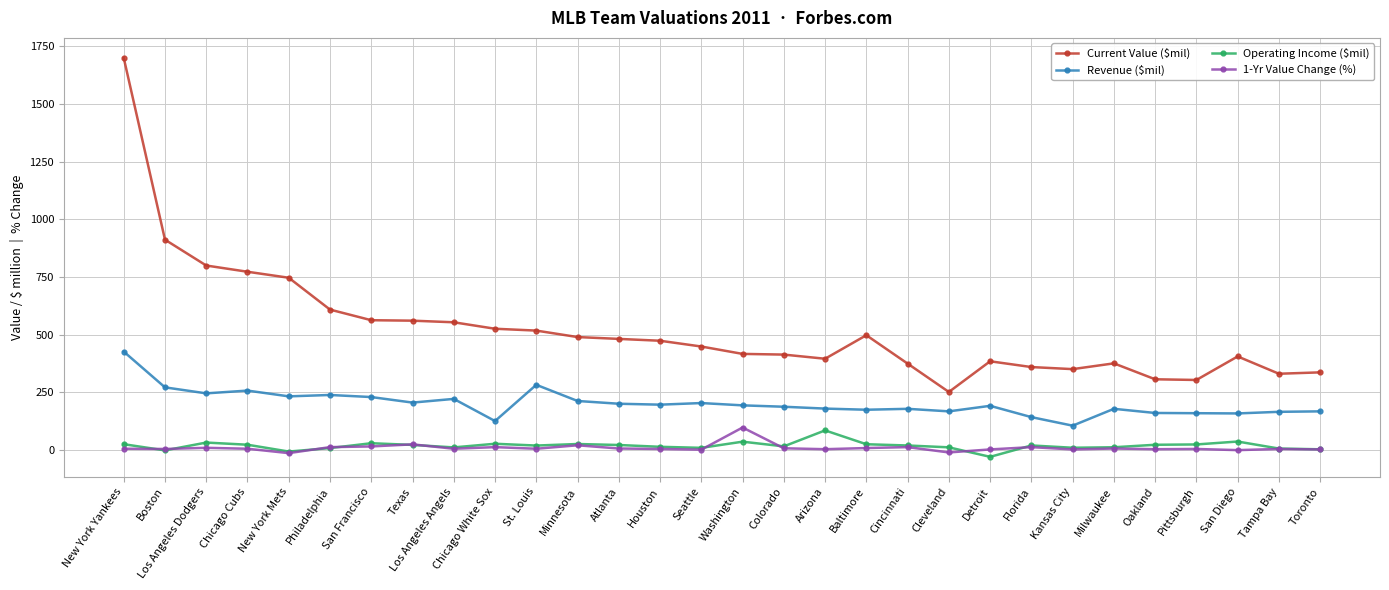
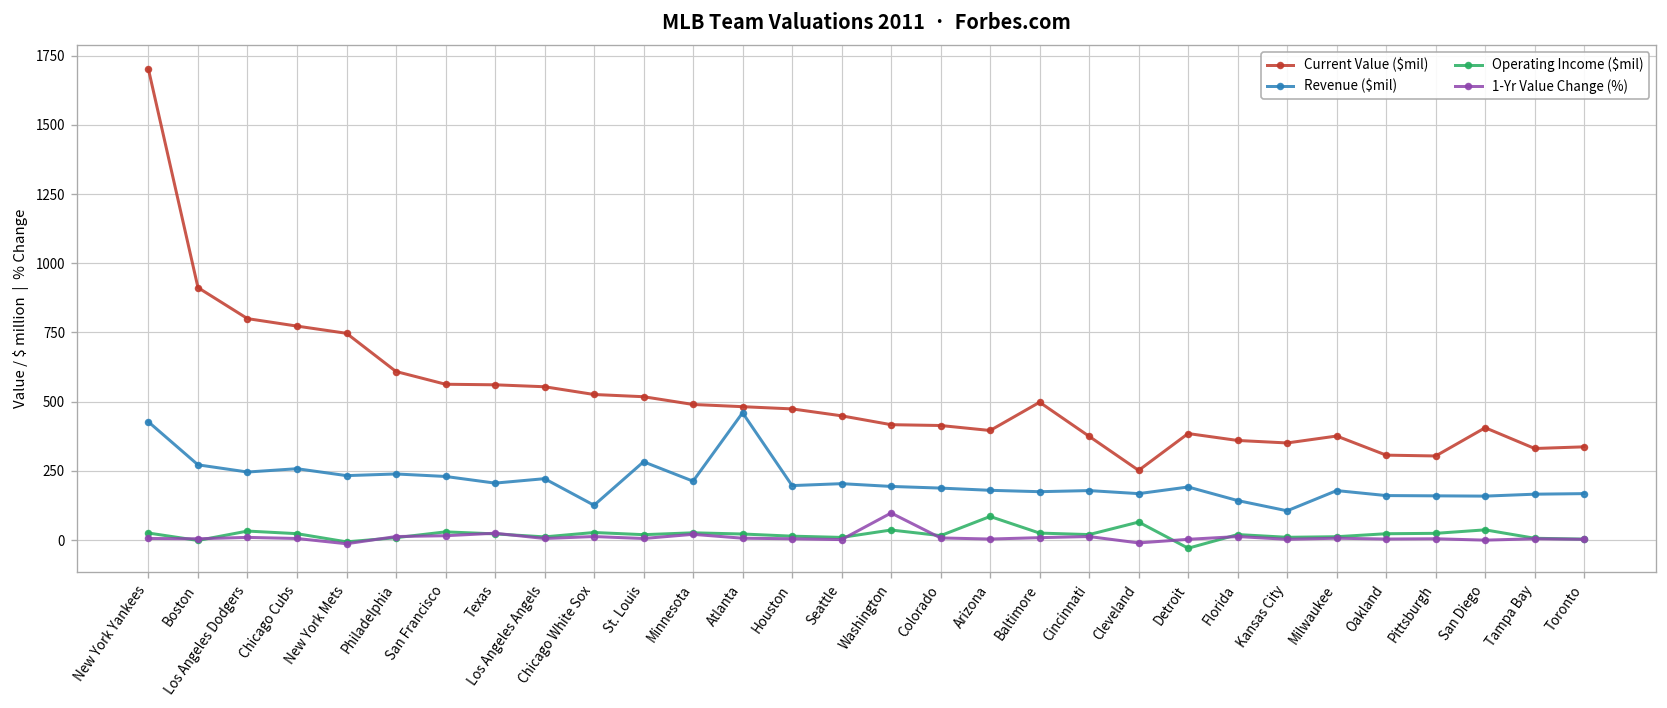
Revenue ($mil), Atlanta: 200 -> 460
Operating Income ($mil), Cleveland: 10 -> 70
